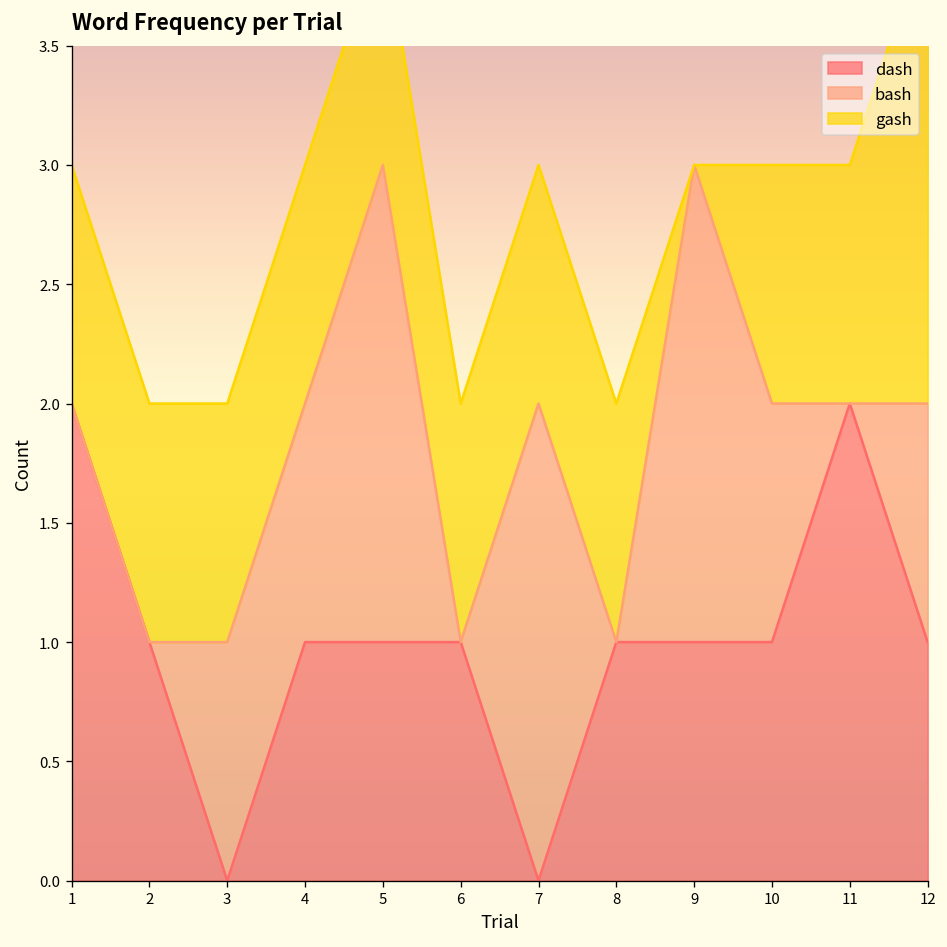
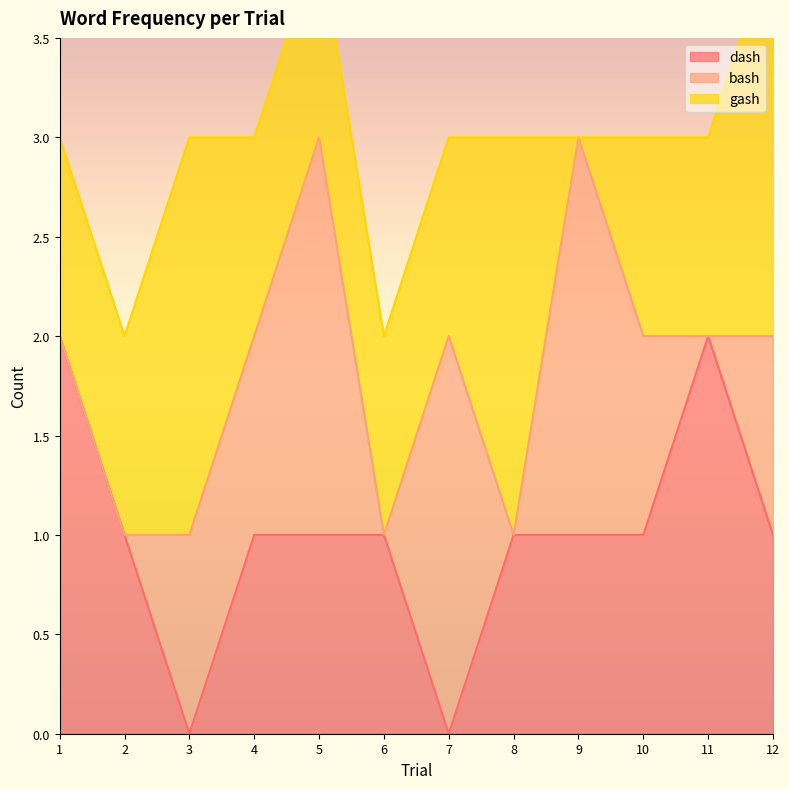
gash, 3: 1 -> 2
gash, 8: 1 -> 2
